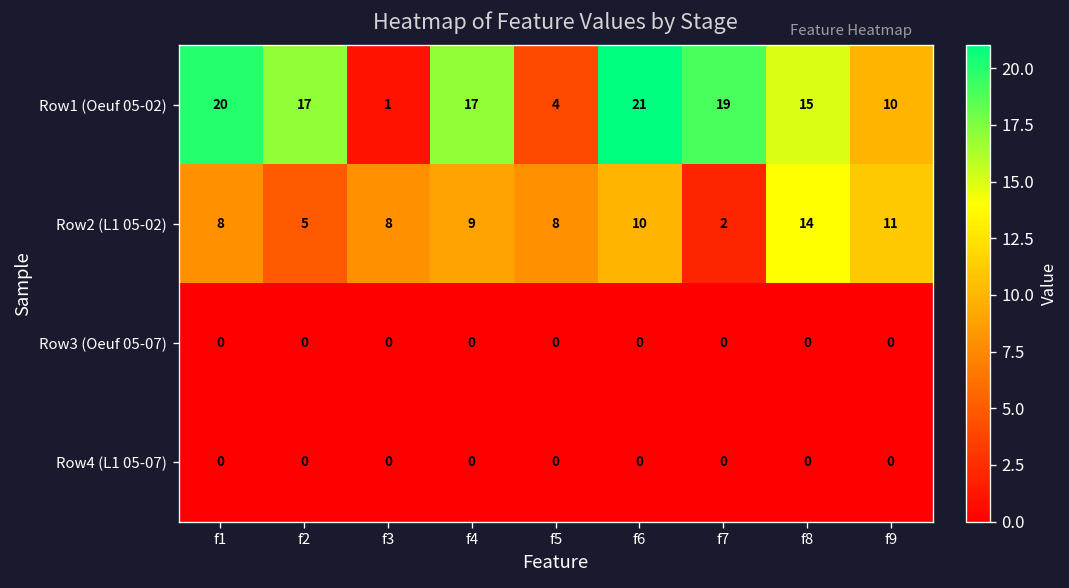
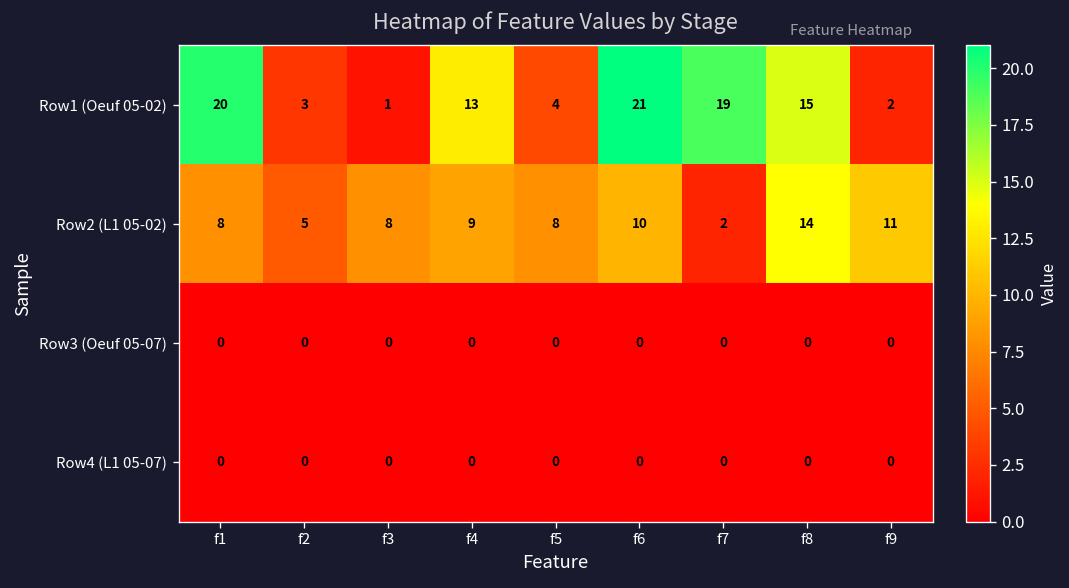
Row1 (Oeuf 05-02), f2: 17 -> 3
Row1 (Oeuf 05-02), f4: 17 -> 13
Row1 (Oeuf 05-02), f9: 10 -> 2
